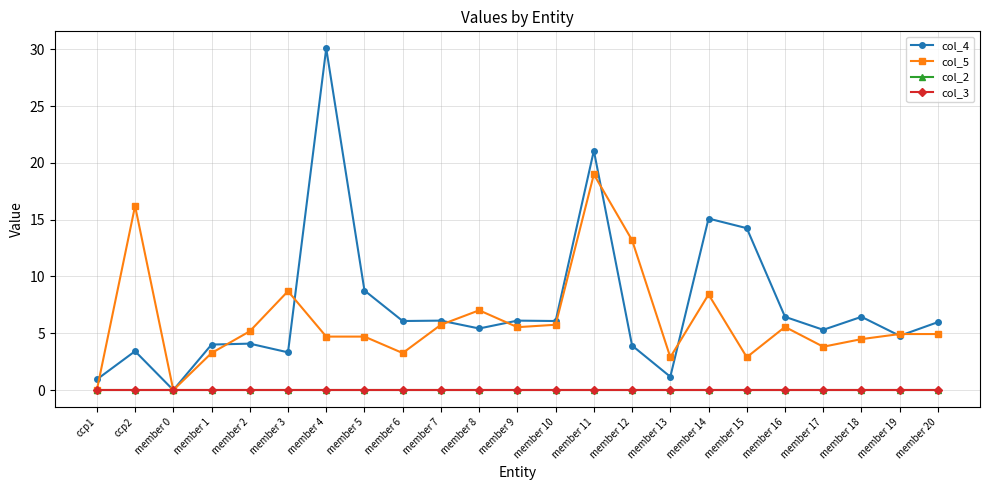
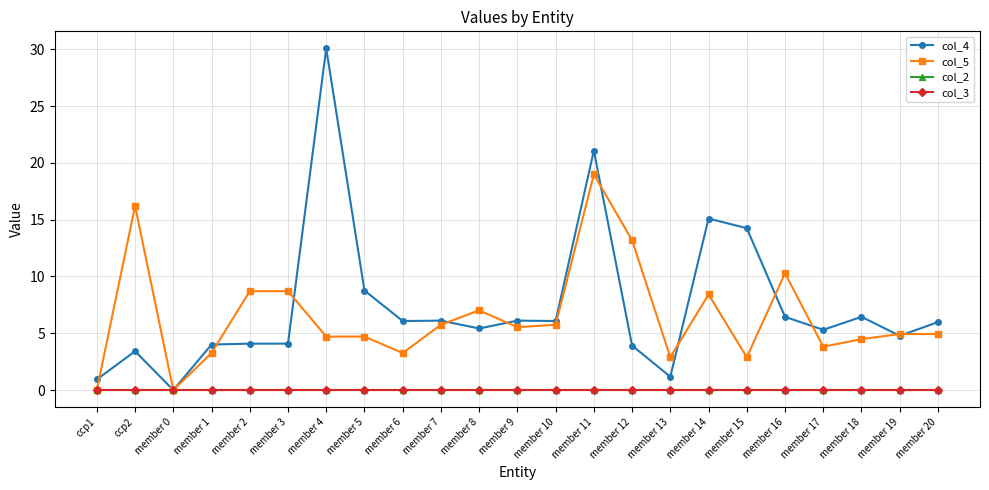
col_5, member 2: 5.2 -> 8.7
col_4, member 3: 3.3 -> 4.1
col_5, member 16: 5.6 -> 10.3
